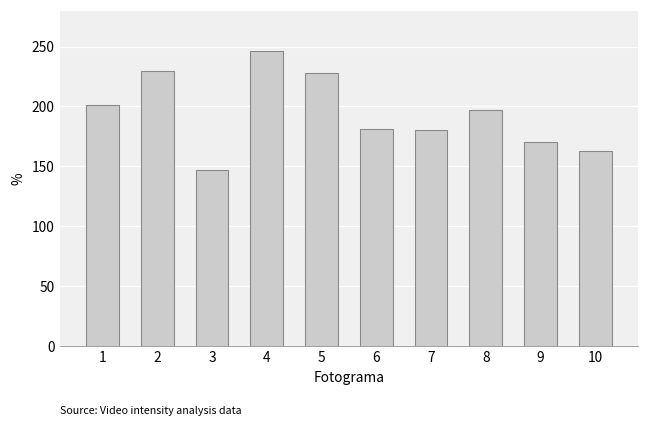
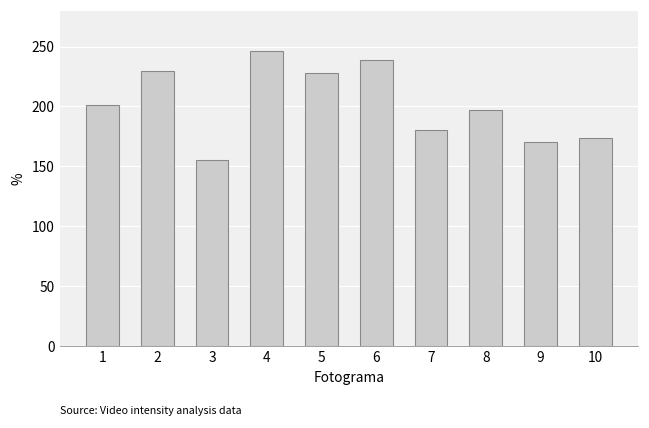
3: 147 -> 155
6: 181 -> 239
10: 163 -> 174
